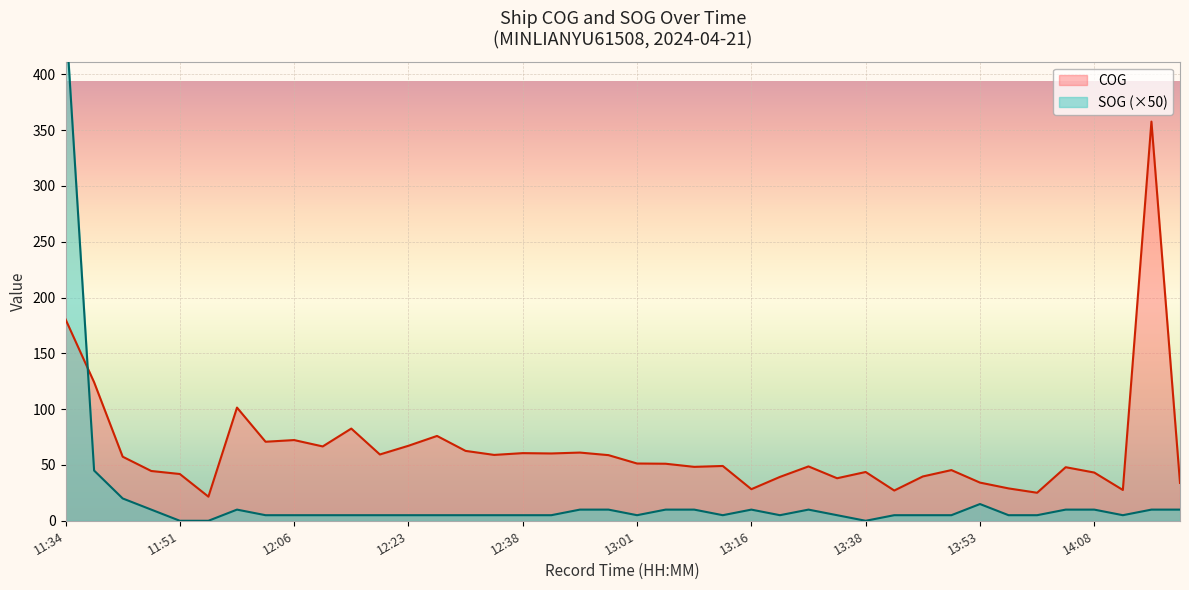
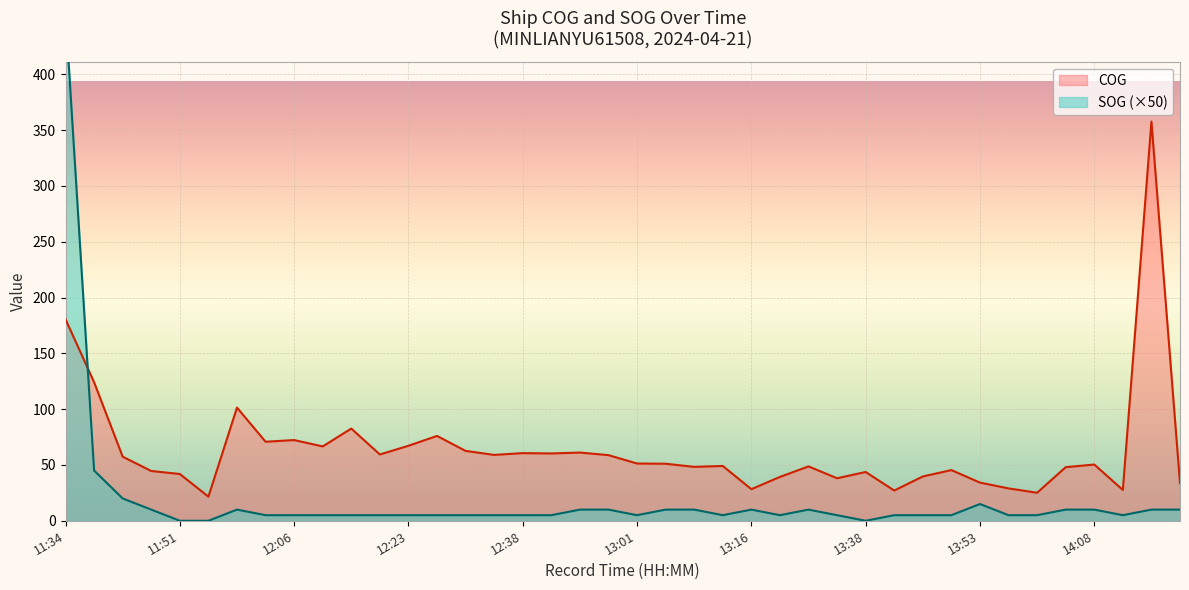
COG, 14:08: 43 -> 50
